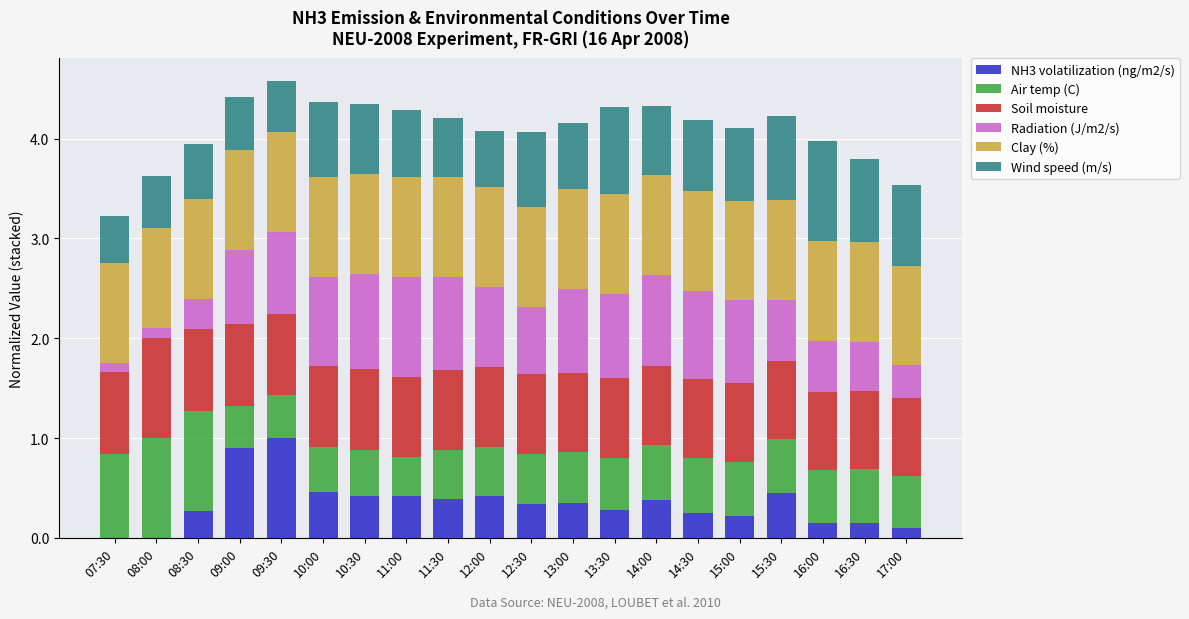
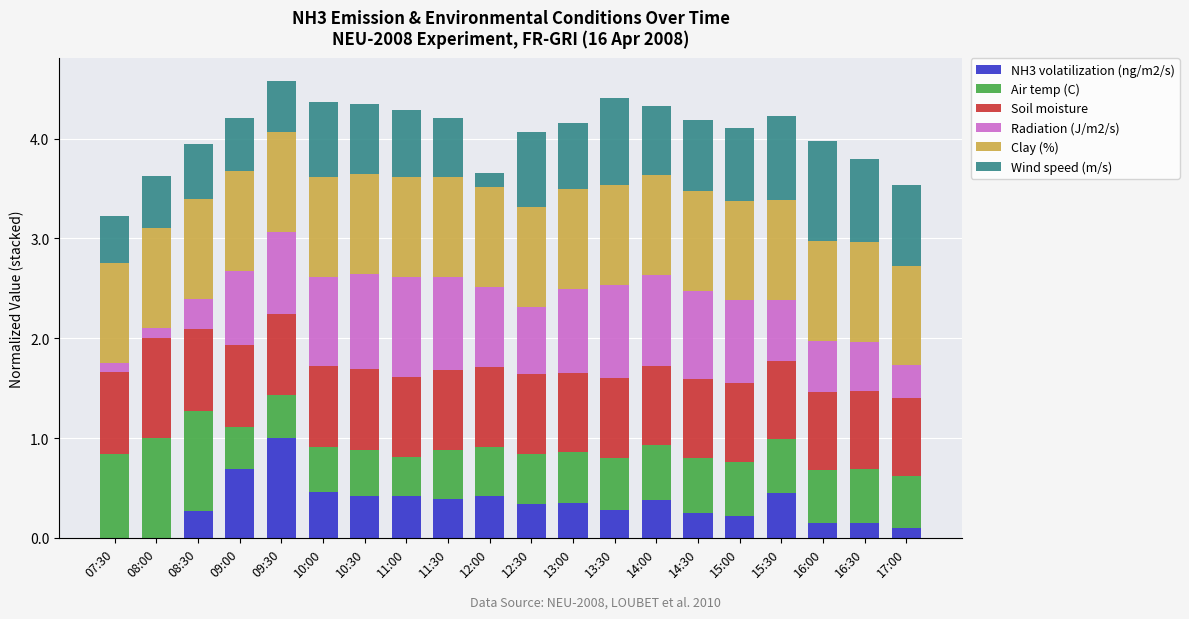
NH3 volatilization (ng/m2/s), 09:00: 0.9 -> 0.7
Wind speed (m/s), 12:00: 0.6 -> 0.1
Radiation (J/m2/s), 13:30: 0.8 -> 0.9
